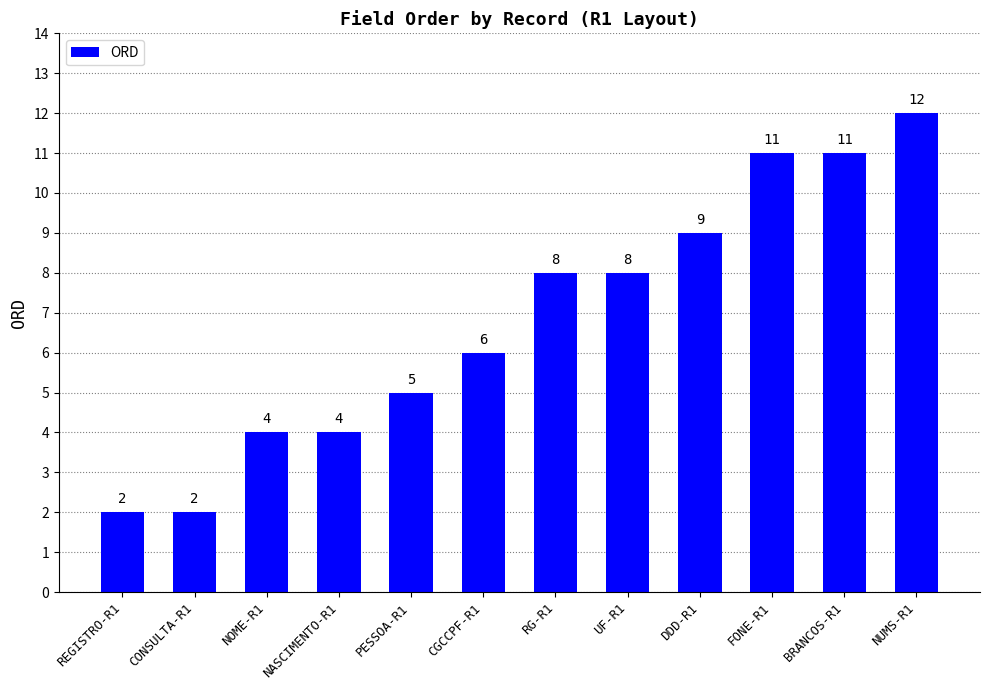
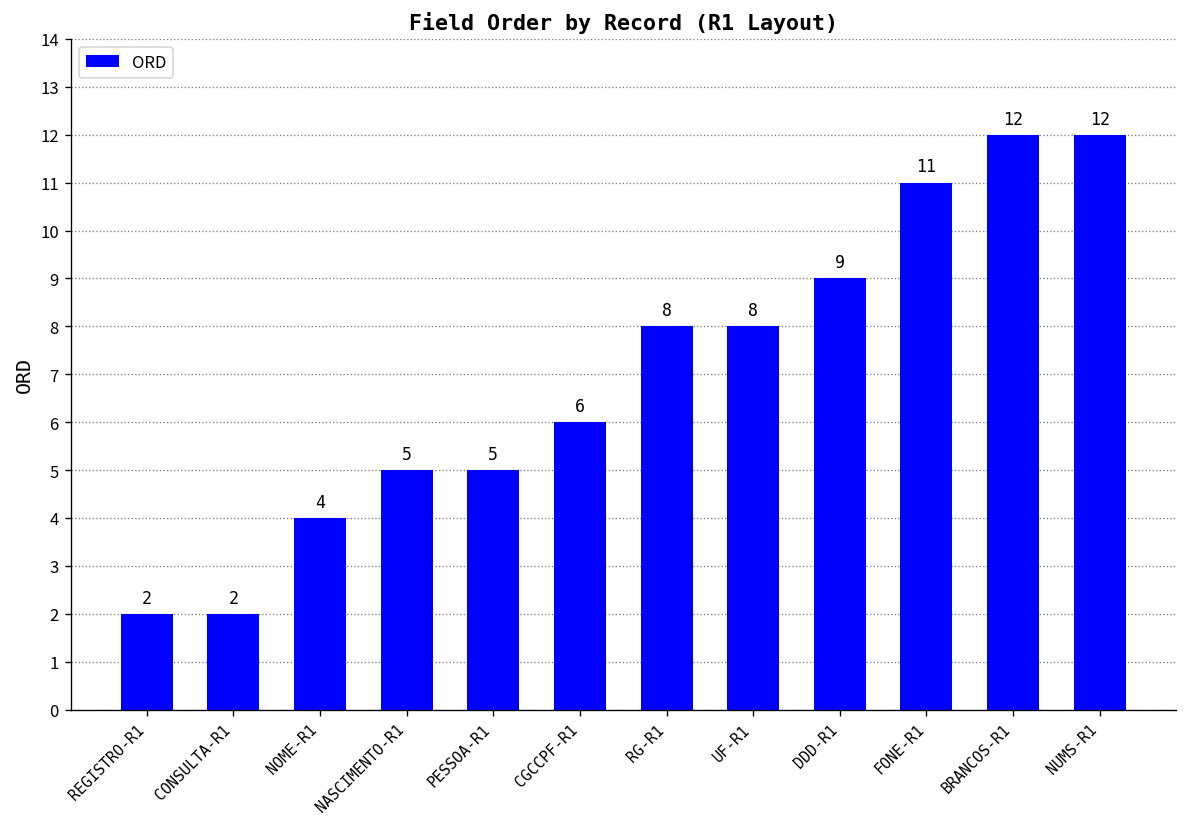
NASCIMENTO-R1: 4 -> 5
BRANCOS-R1: 11 -> 12
